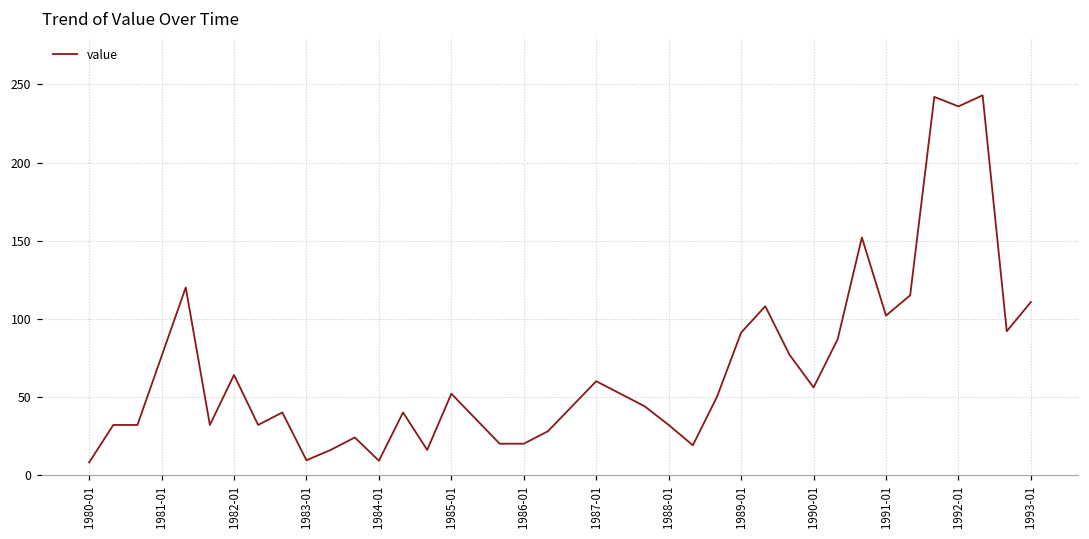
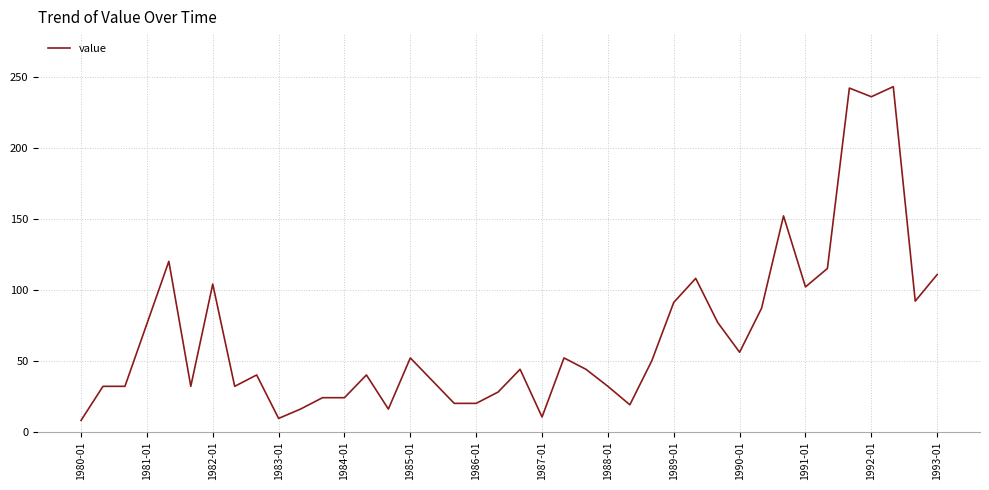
1982-01: 64 -> 104
1984-01: 9 -> 24
1987-01: 60 -> 10
